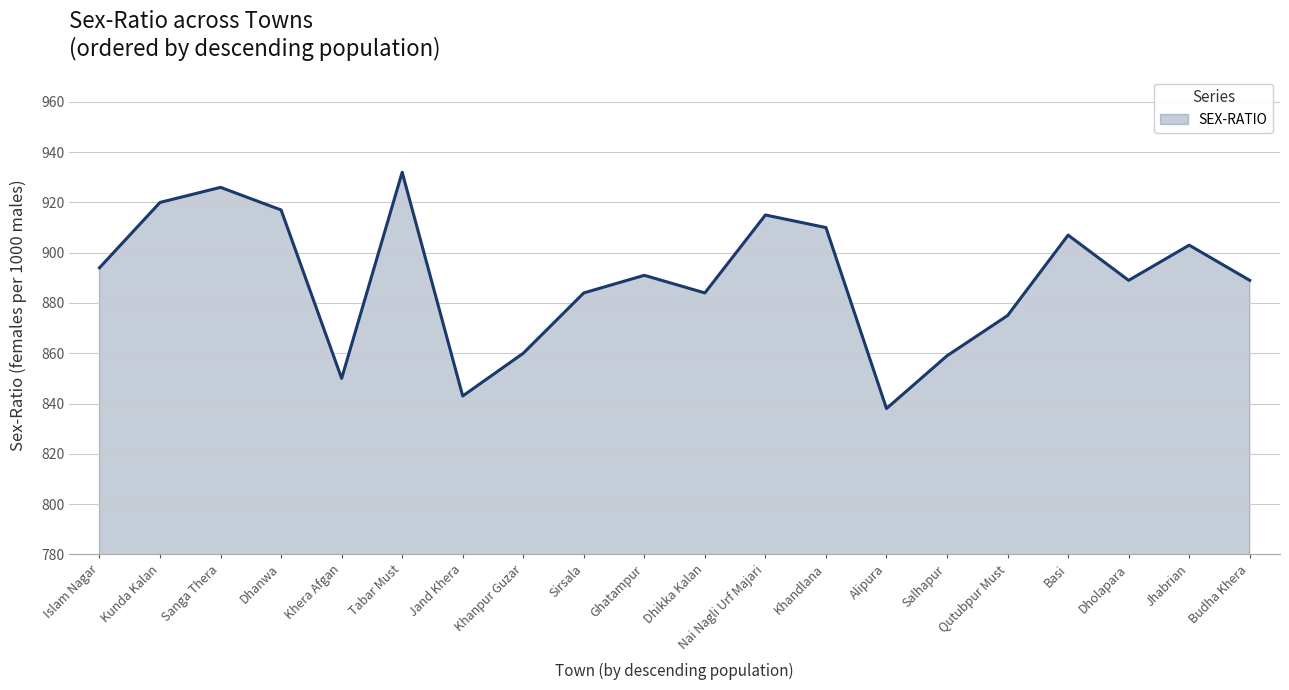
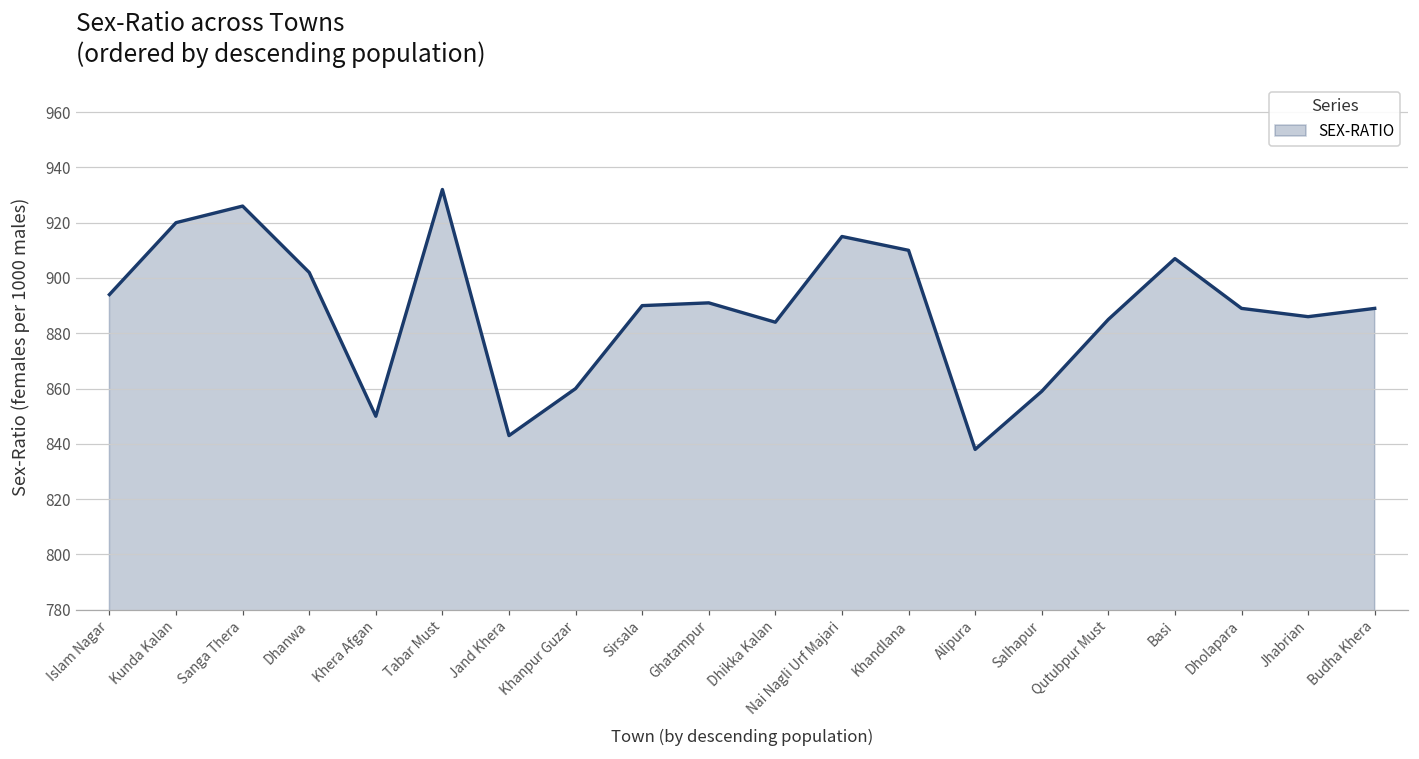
Dhanwa: 917 -> 902
Sirsala: 884 -> 890
Qutubpur Must: 875 -> 885
Jhabrian: 903 -> 886
